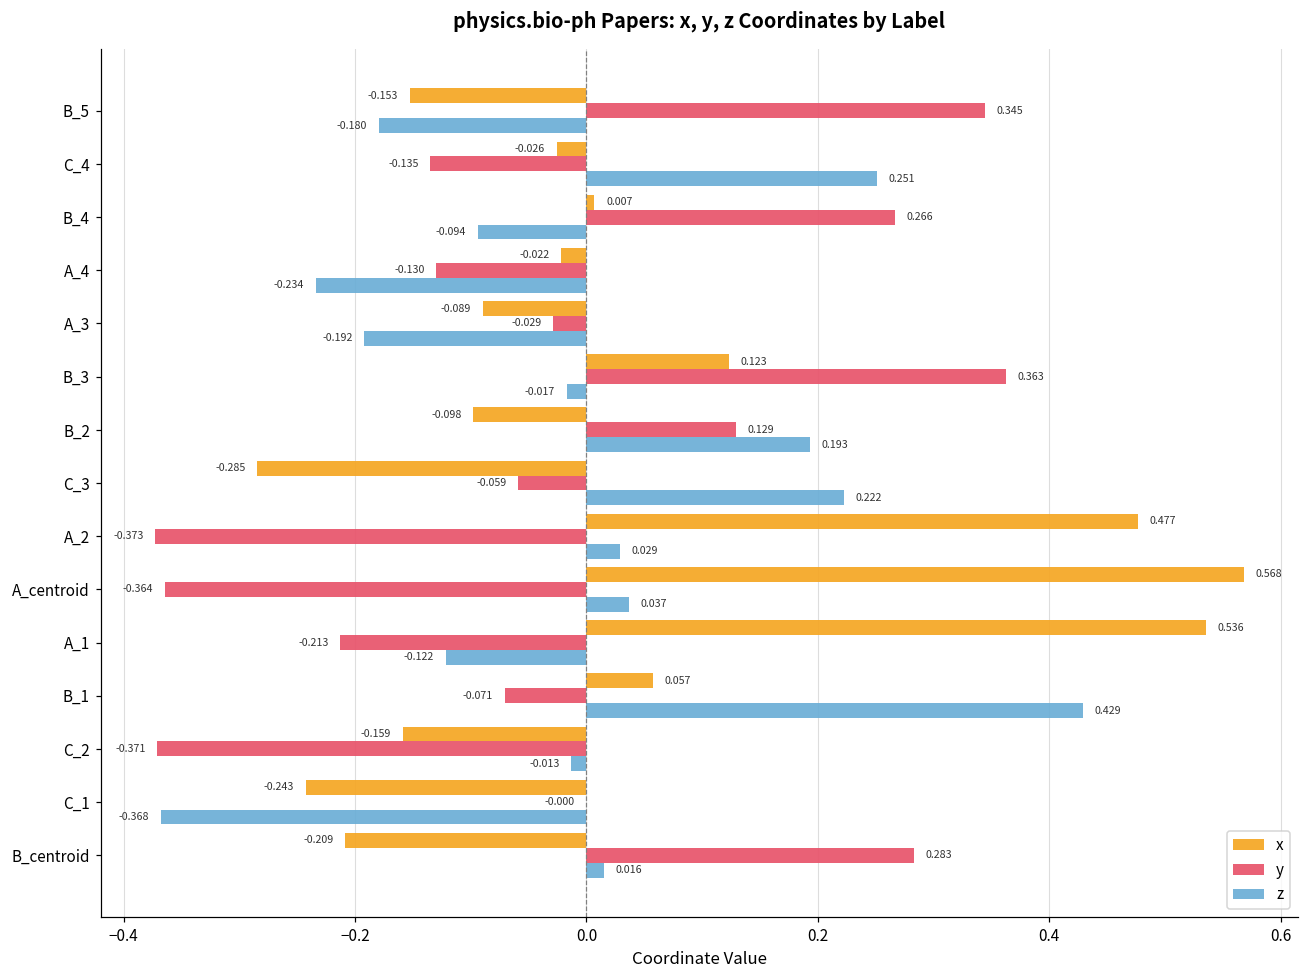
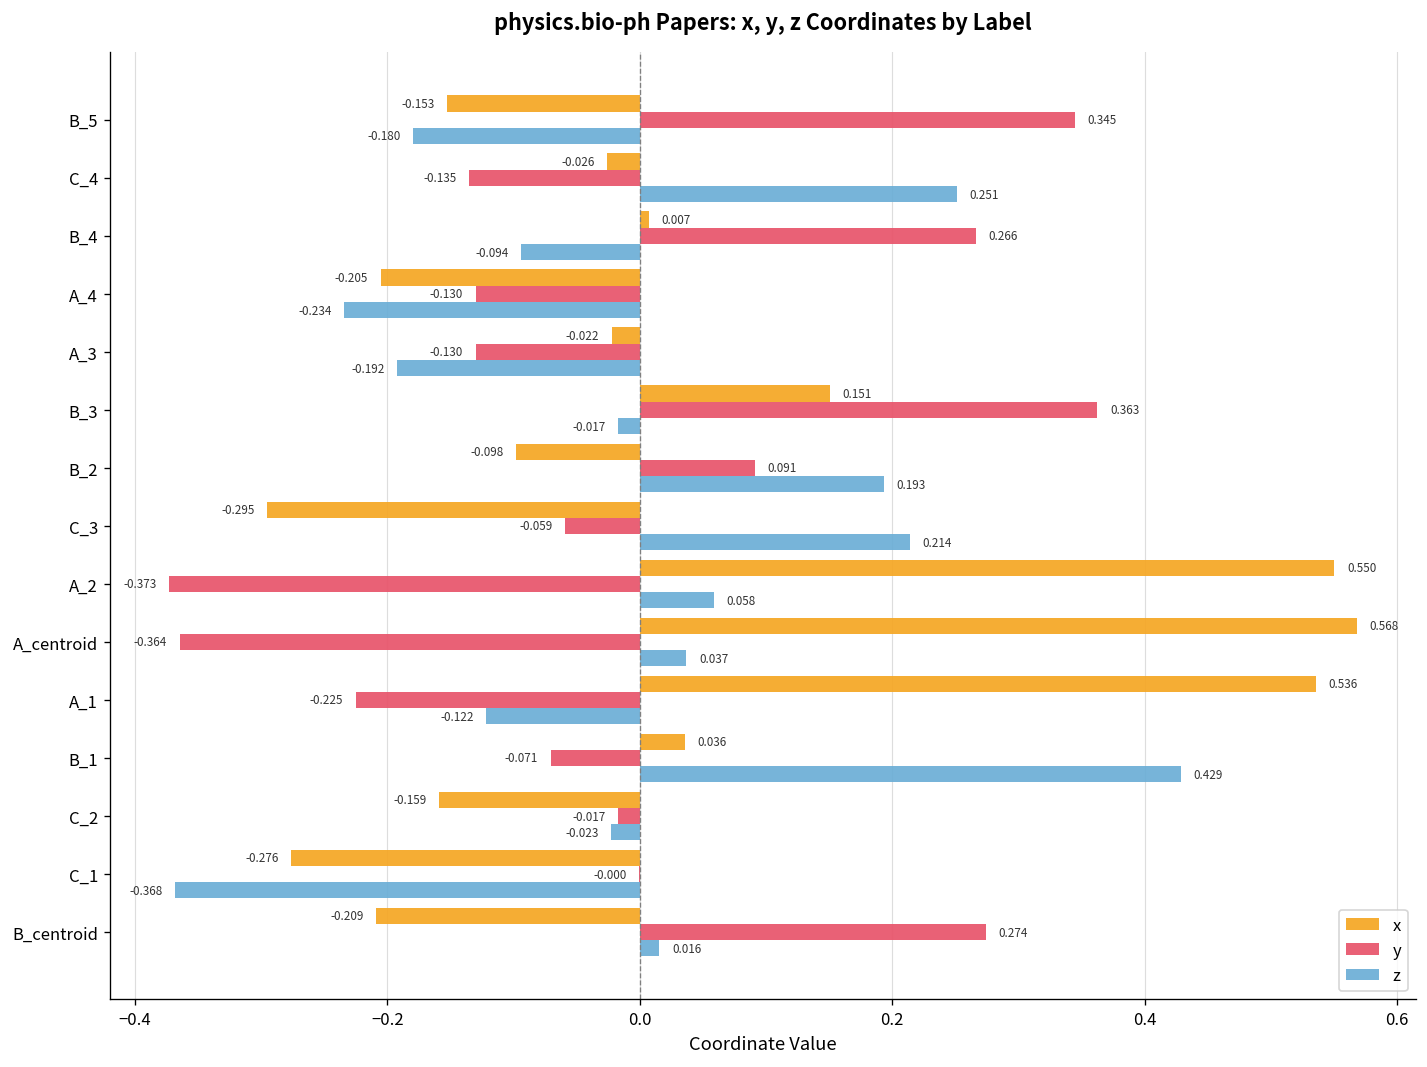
x, A_4: -0.022 -> -0.205
x, A_3: -0.089 -> -0.022
y, A_3: -0.029 -> -0.130
x, B_3: 0.123 -> 0.151
y, B_2: 0.129 -> 0.091
x, C_3: -0.285 -> -0.295
z, C_3: 0.222 -> 0.214
x, A_2: 0.477 -> 0.550
z, A_2: 0.029 -> 0.058
y, A_1: -0.213 -> -0.225
x, B_1: 0.057 -> 0.036
y, C_2: -0.371 -> -0.017
z, C_2: -0.013 -> -0.023
x, C_1: -0.243 -> -0.276
y, B_centroid: 0.283 -> 0.274
